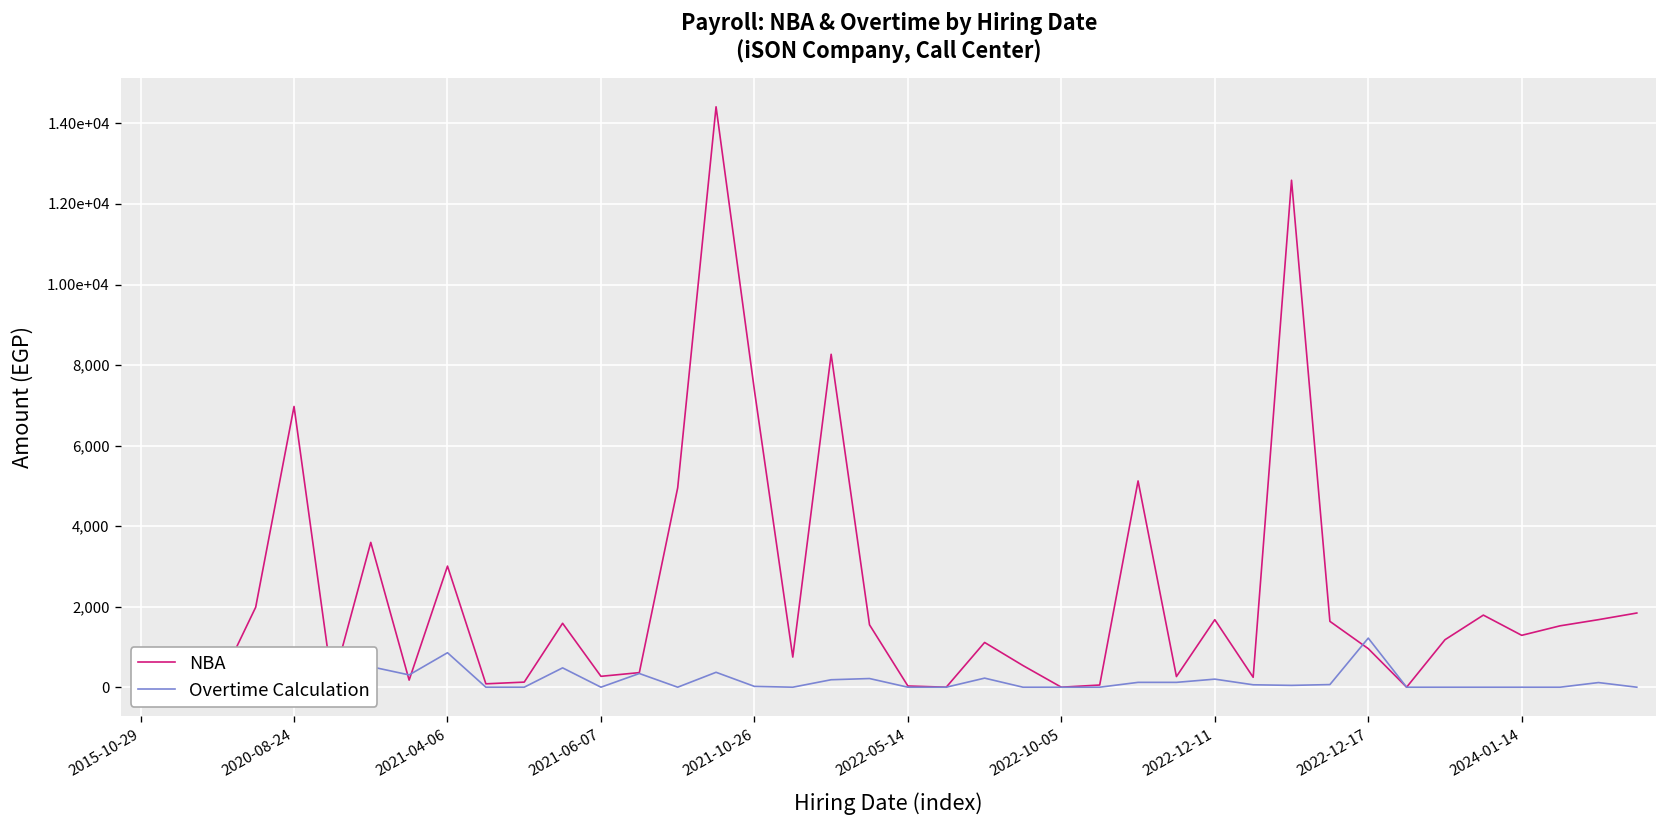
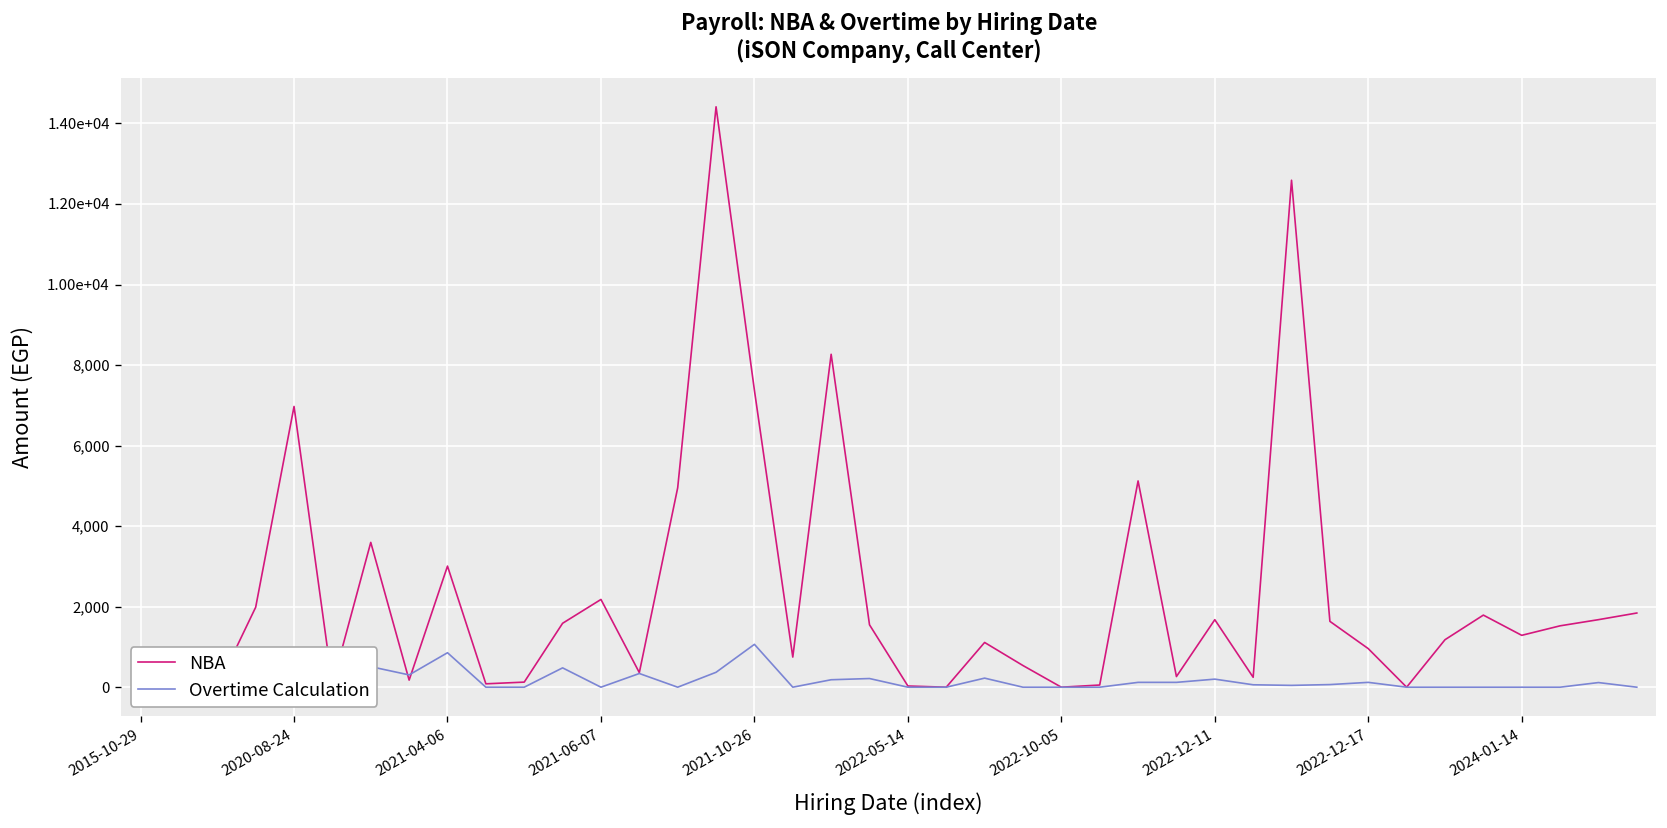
NBA, 2021-06-07: 300 -> 2,200
Overtime Calculation, 2021-10-26: 0 -> 1,100
Overtime Calculation, 2022-12-17: 1,200 -> 100
